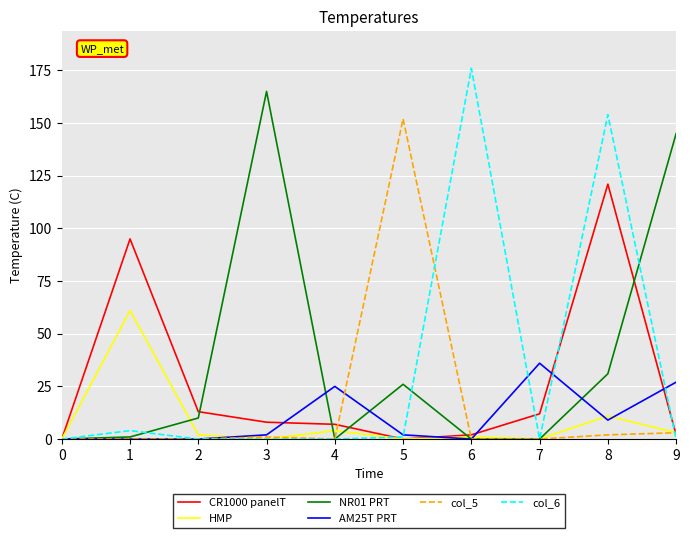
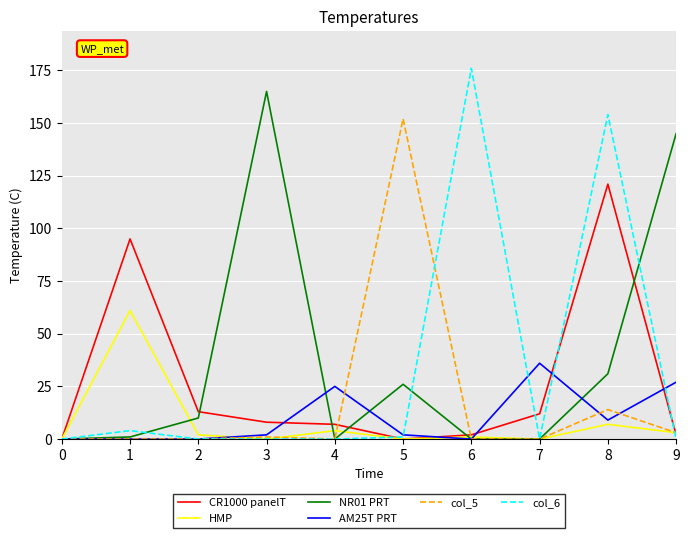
HMP, 8: 11 -> 7
col_5, 8: 2 -> 14
